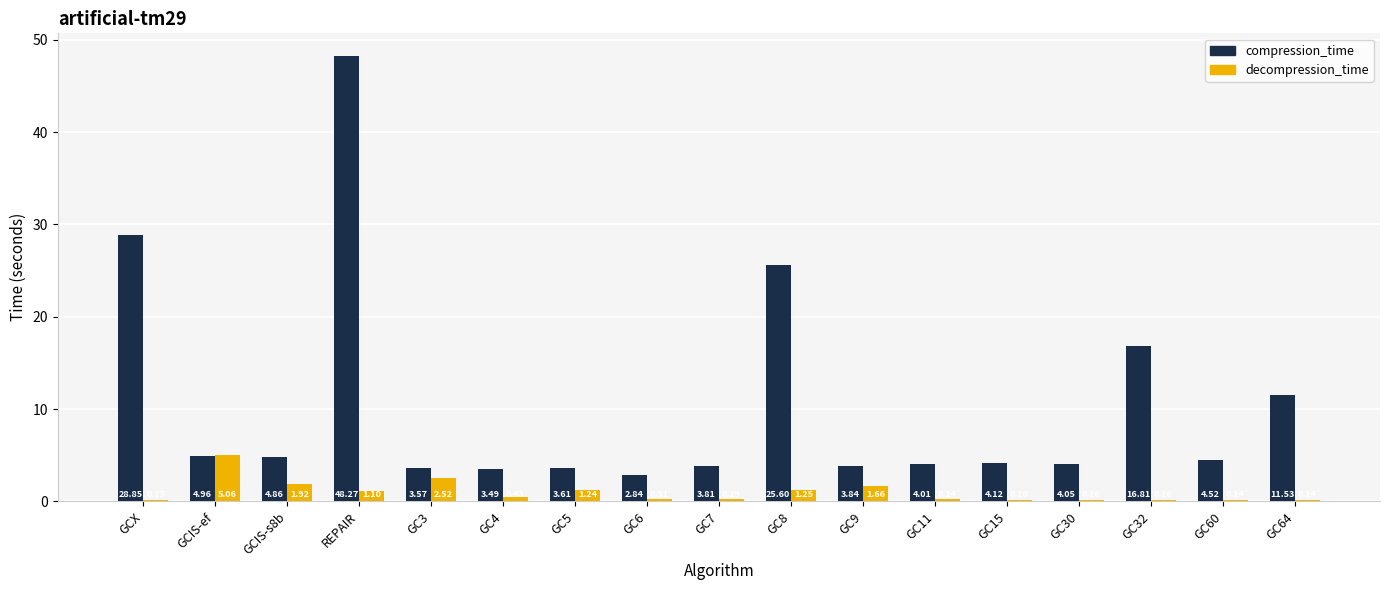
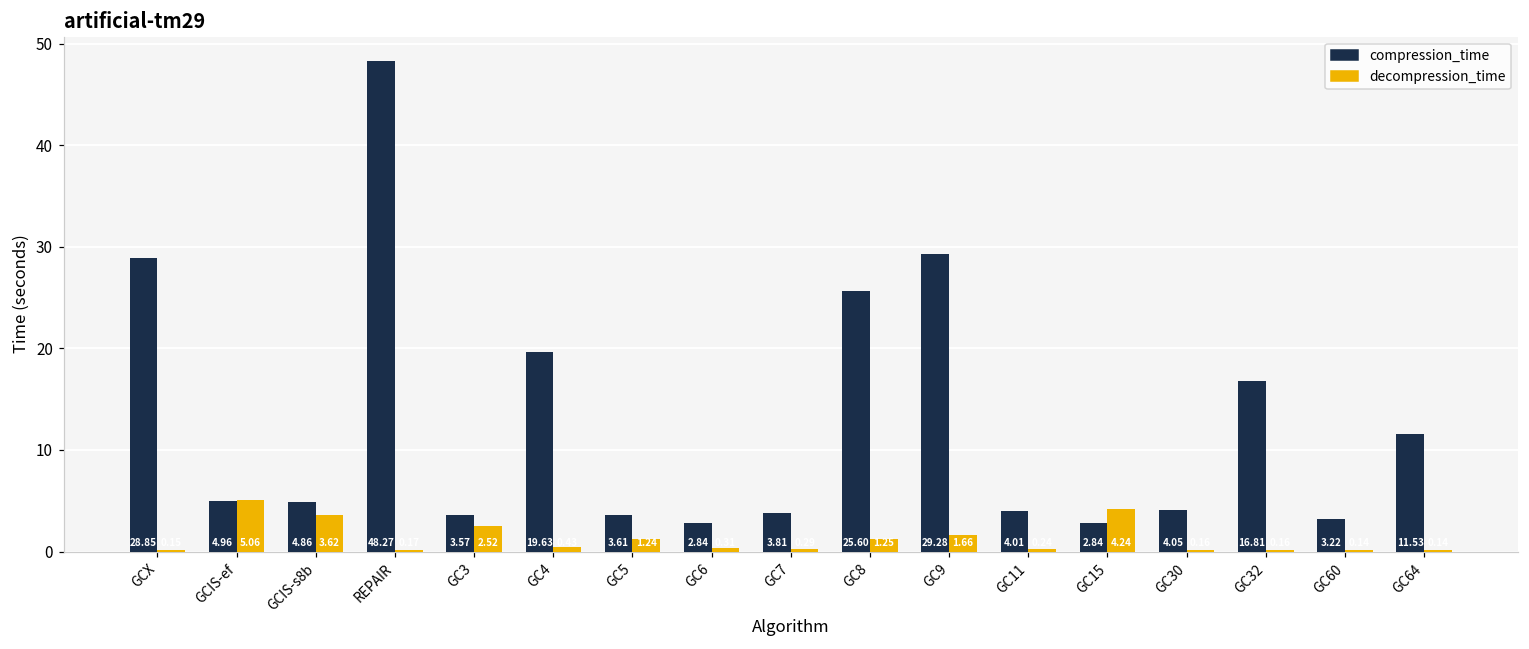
decompression_time, GCIS-s8b: 1.92 -> 3.62
decompression_time, REPAIR: 1 -> 0
compression_time, GC4: 3.49 -> 19.63
compression_time, GC9: 3.84 -> 29.28
compression_time, GC15: 4.12 -> 2.84
decompression_time, GC15: 0 -> 4
compression_time, GC60: 4.52 -> 3.22
